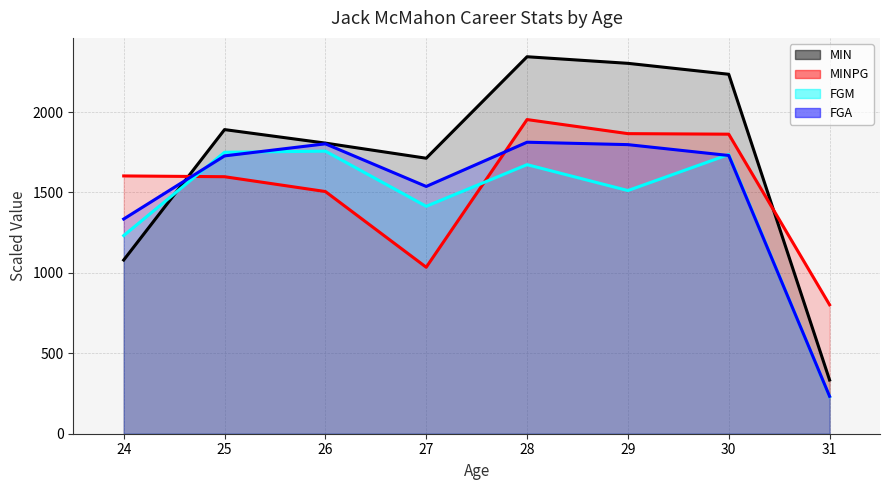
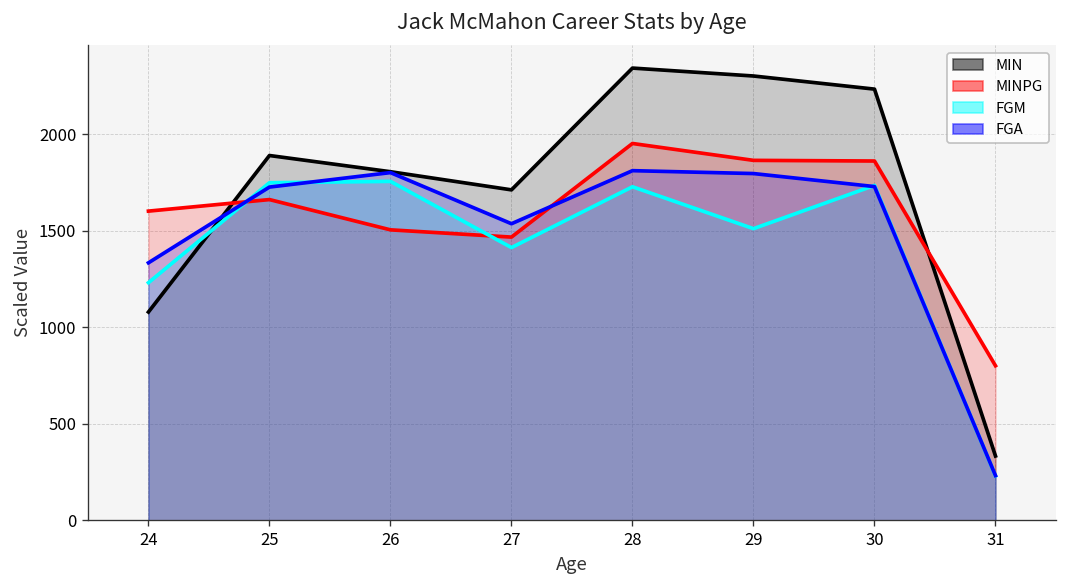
MINPG, 25: 1600 -> 1660
MINPG, 27: 1040 -> 1470
FGM, 28: 1670 -> 1730
